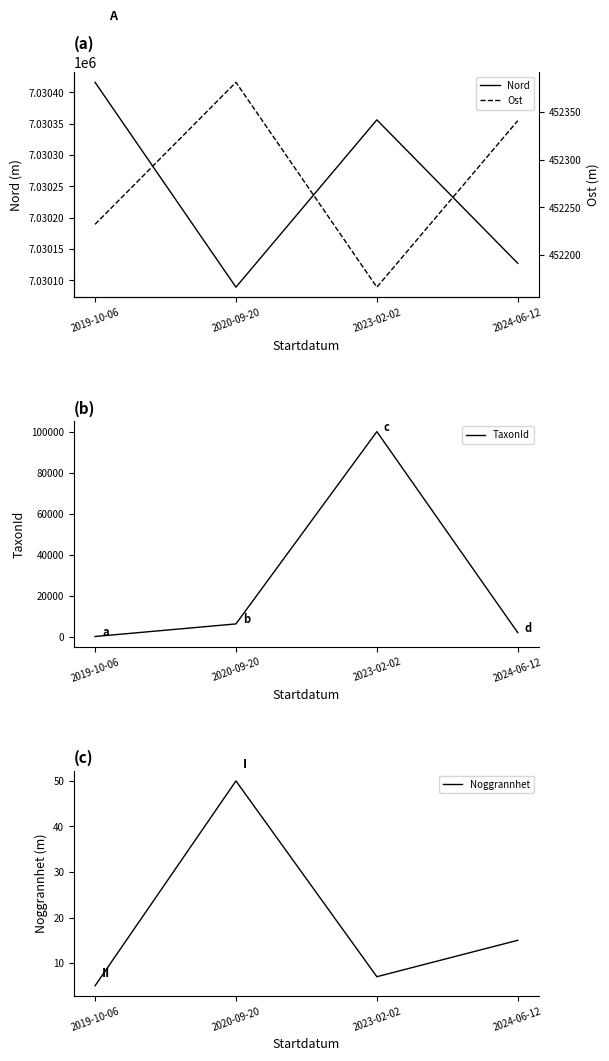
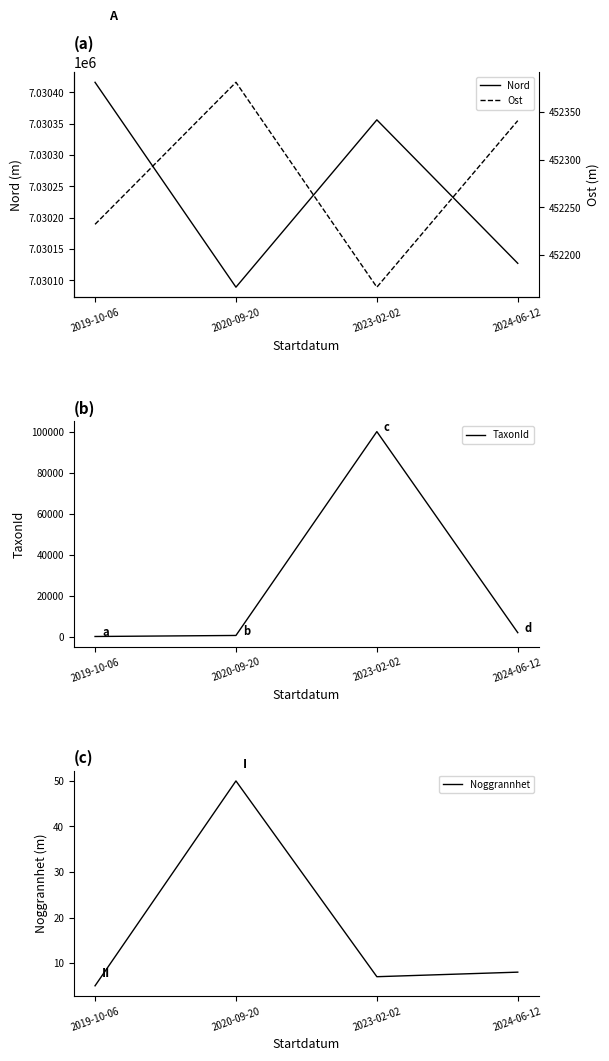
(b), 2020-09-20: 6000 -> 1000
(c), 2024-06-12: 15 -> 8
